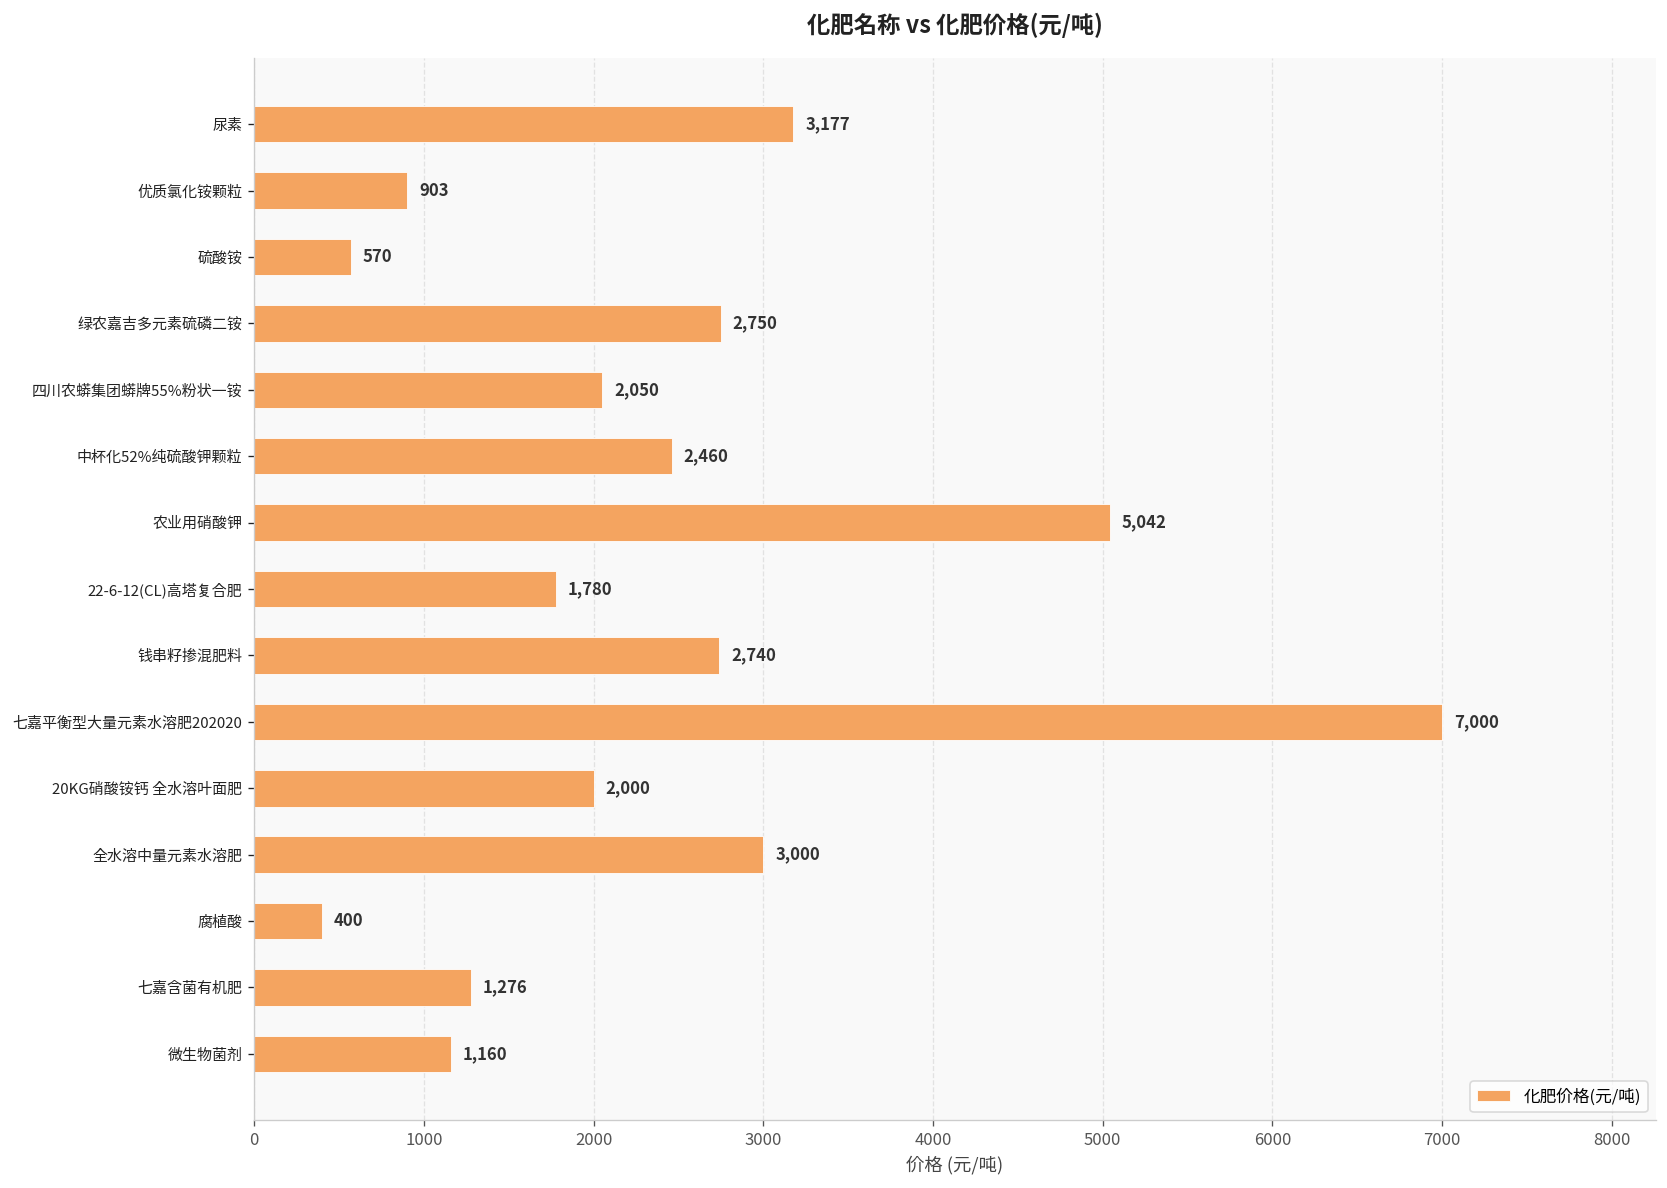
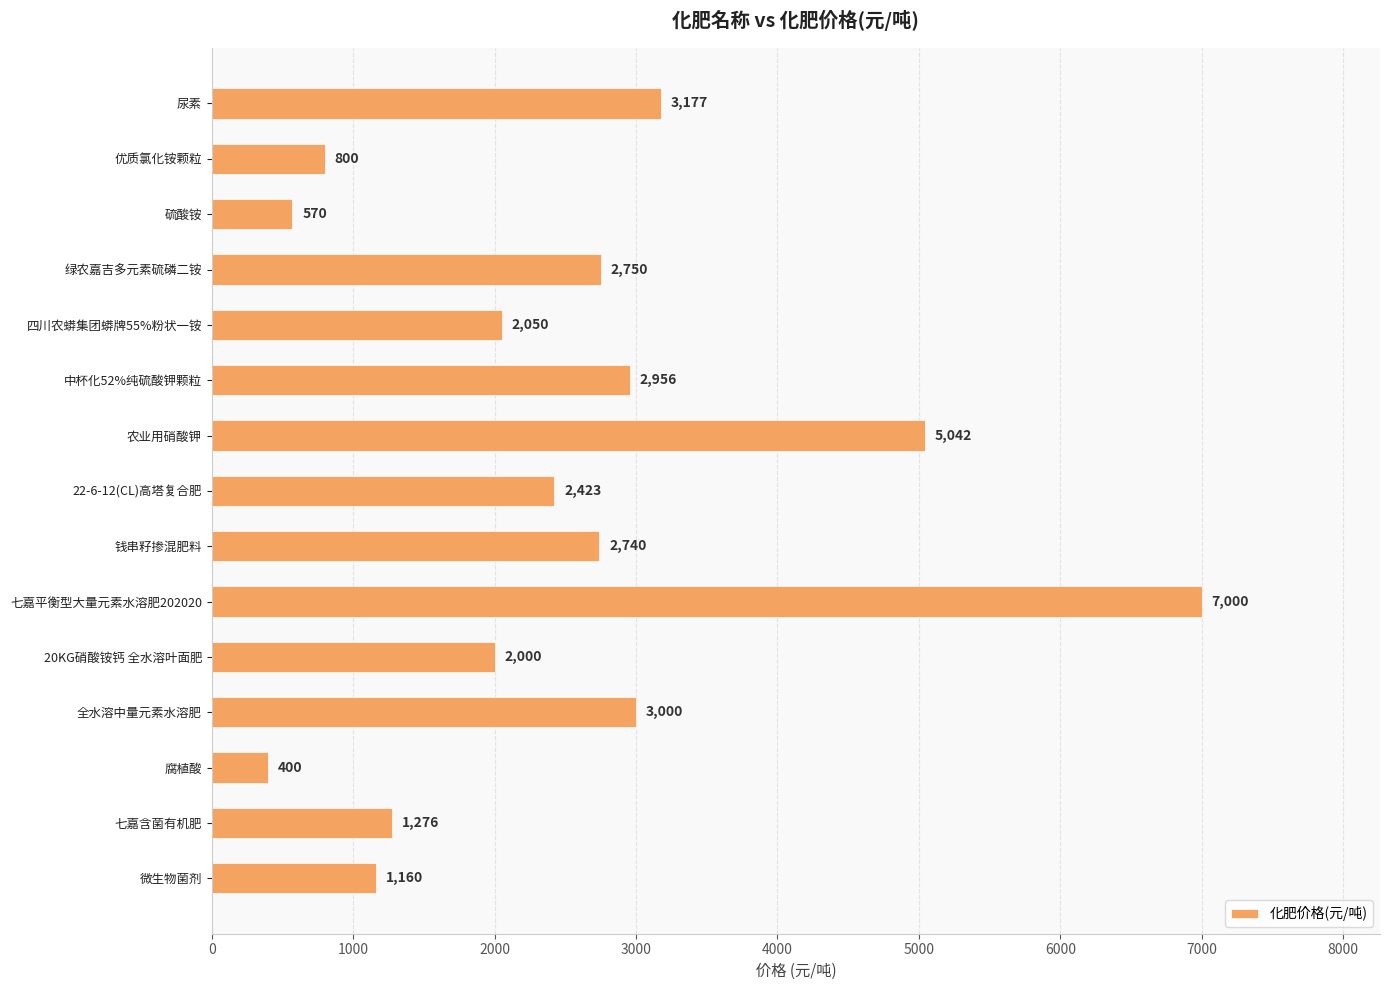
优质氯化铵颗粒: 903 -> 800
中杯化52%纯硫酸钾颗粒: 2,460 -> 2,956
22-6-12(CL)高塔复合肥: 1,780 -> 2,423
